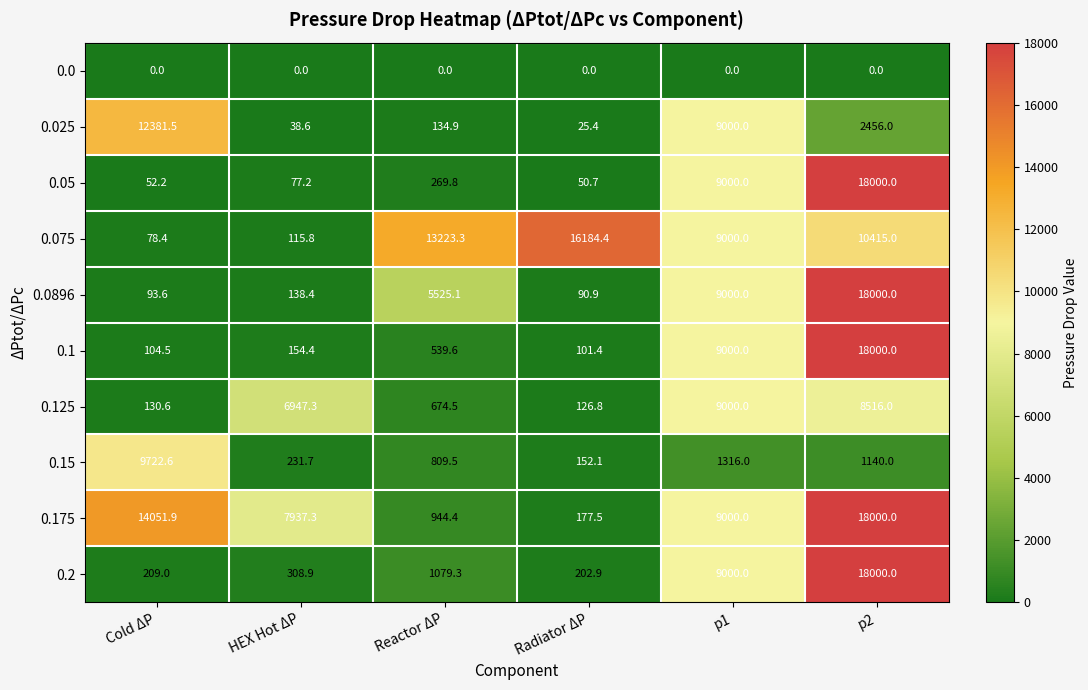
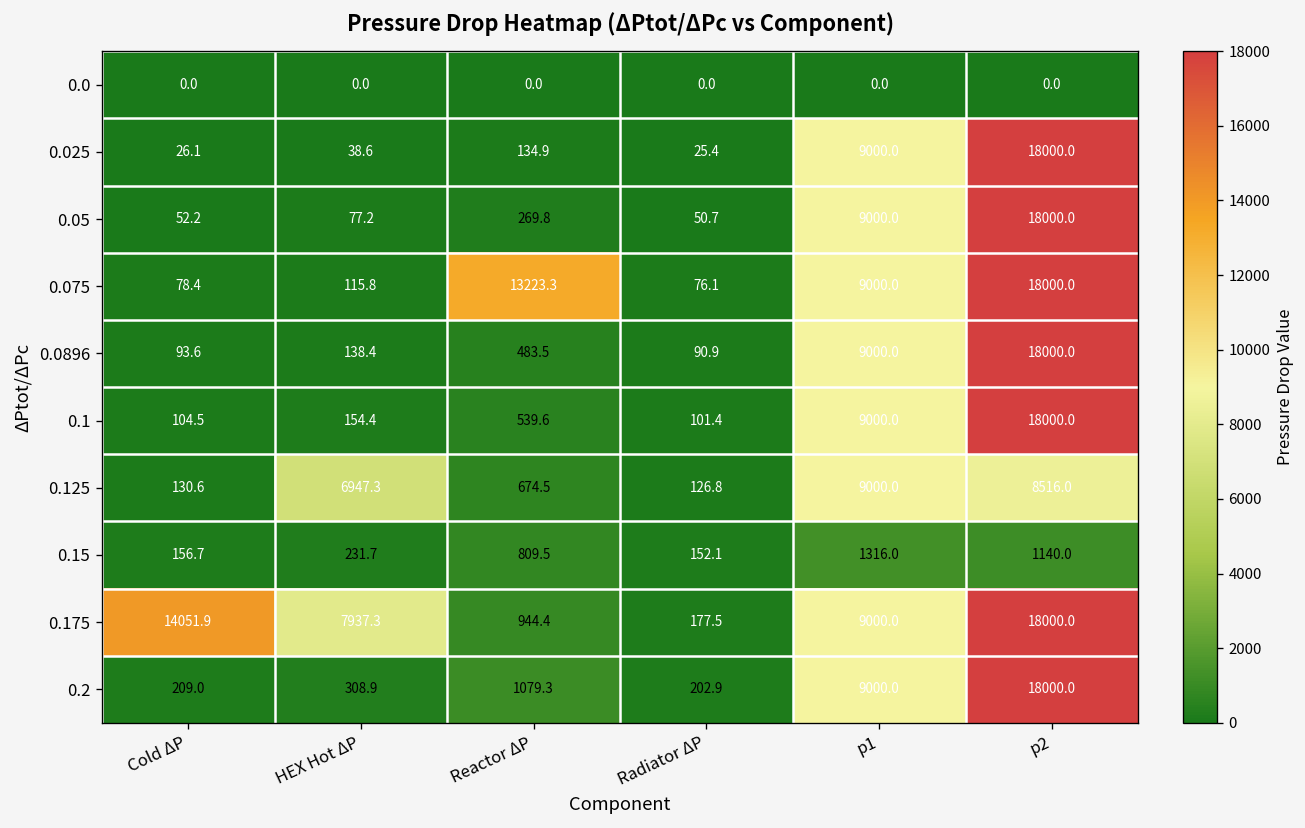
0.025, Cold ΔP: 12381.5 -> 26.1
0.025, p2: 2456.0 -> 18000.0
0.075, Radiator ΔP: 16184.4 -> 76.1
0.075, p2: 10415.0 -> 18000.0
0.0896, Reactor ΔP: 5525.1 -> 483.5
0.15, Cold ΔP: 9722.6 -> 156.7
